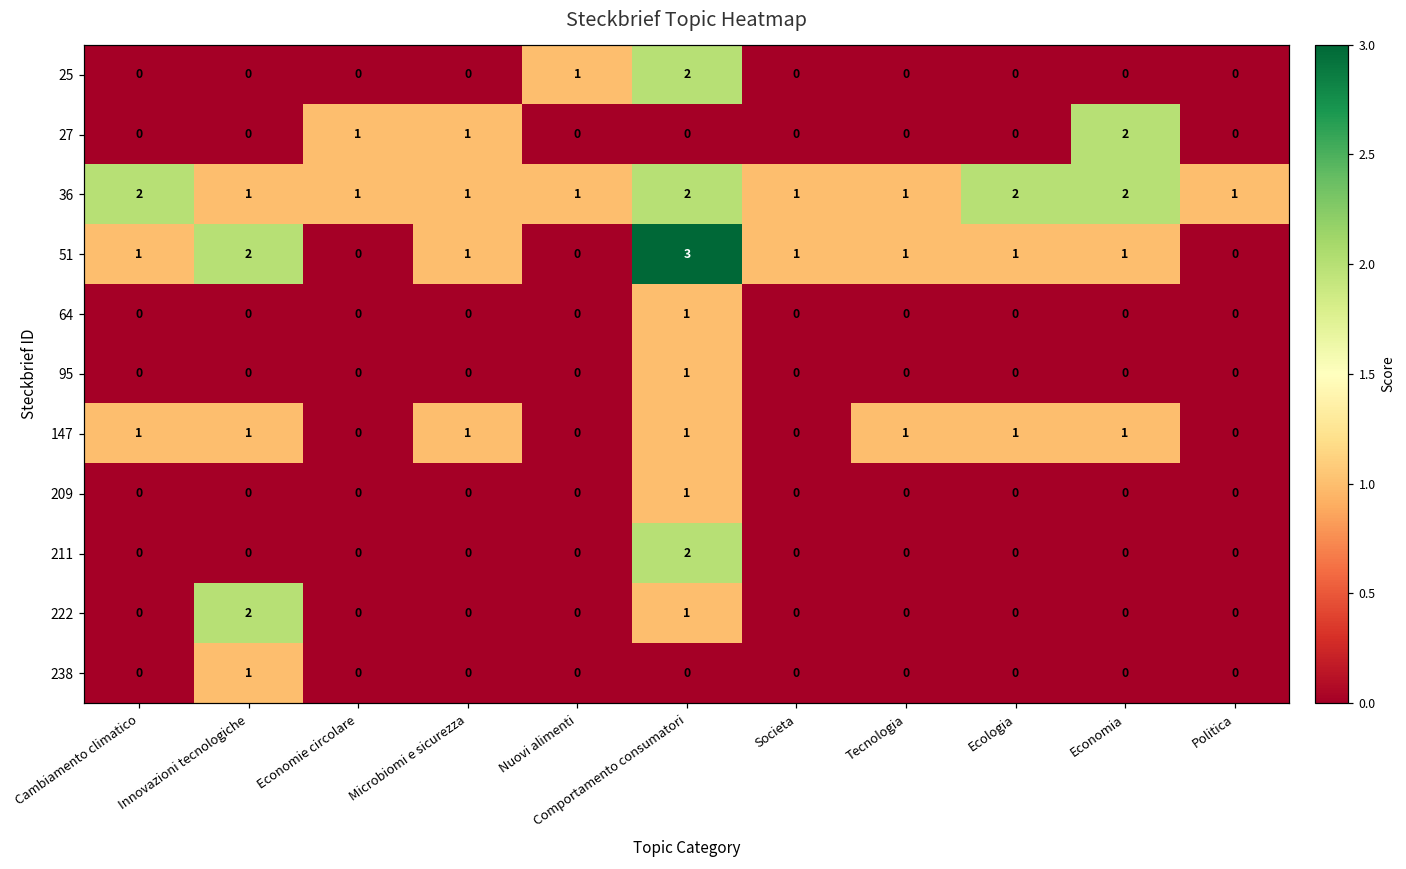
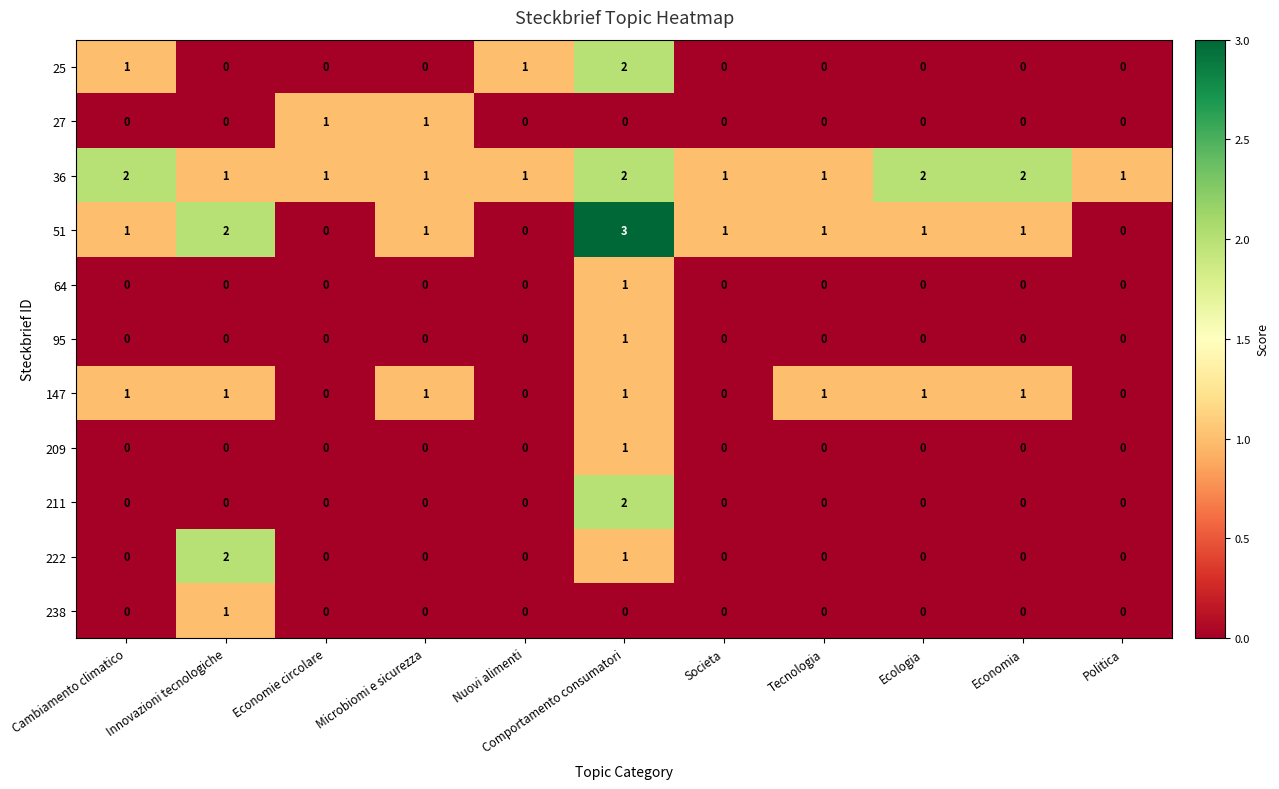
25, Cambiamento climatico: 0 -> 1
27, Economia: 2 -> 0
